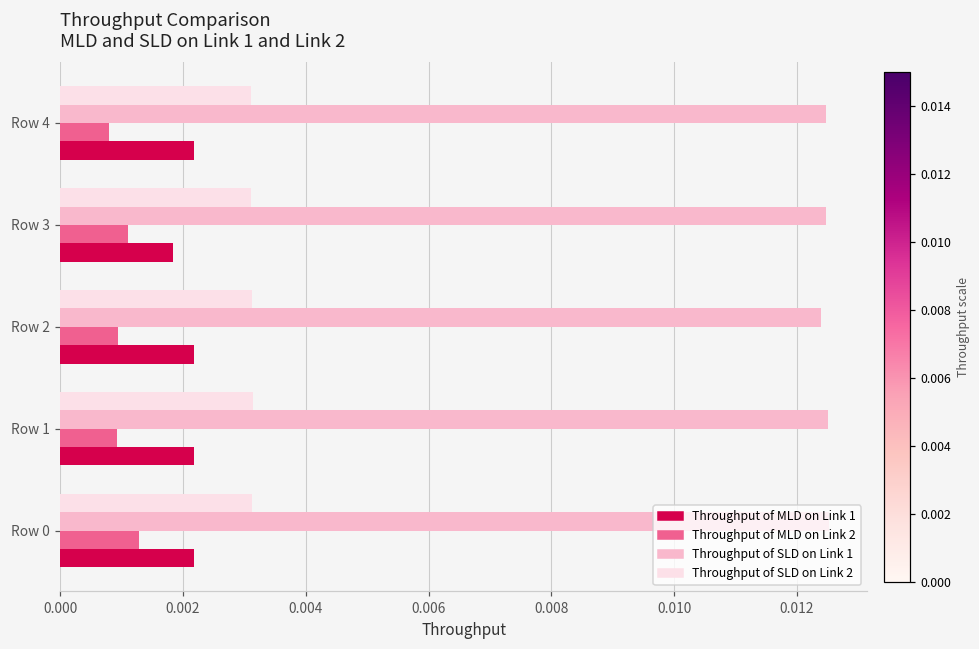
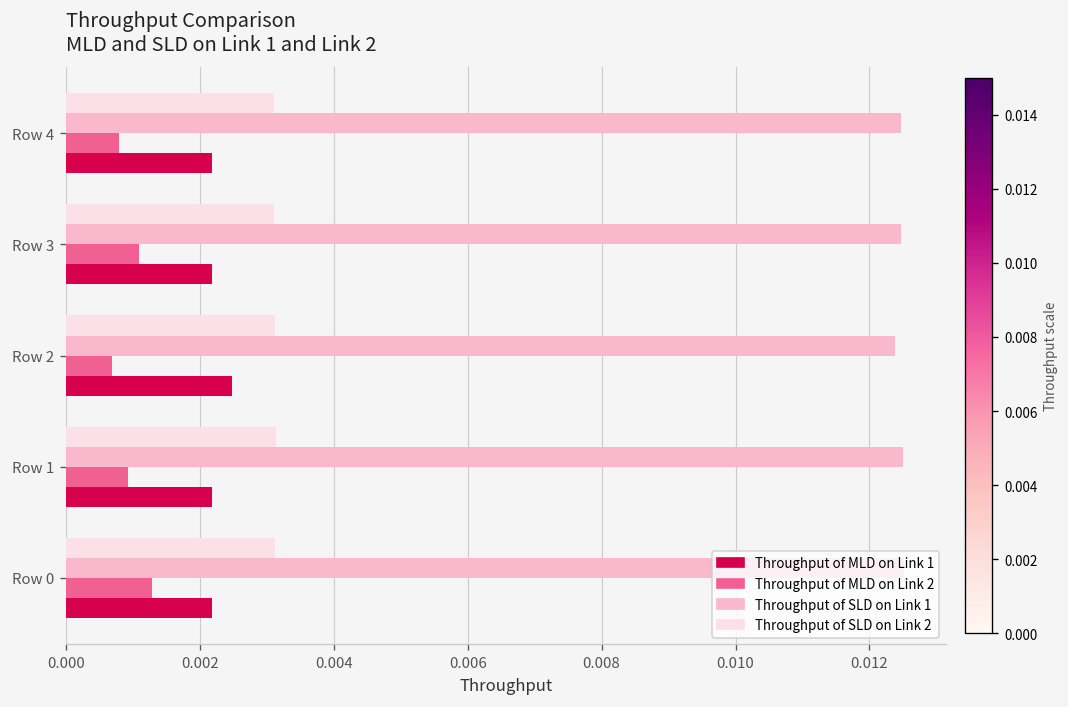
Throughput of MLD on Link 1, Row 3: 0.0018 -> 0.0022
Throughput of MLD on Link 2, Row 2: 0.0009 -> 0.0007
Throughput of MLD on Link 1, Row 2: 0.0022 -> 0.0025
